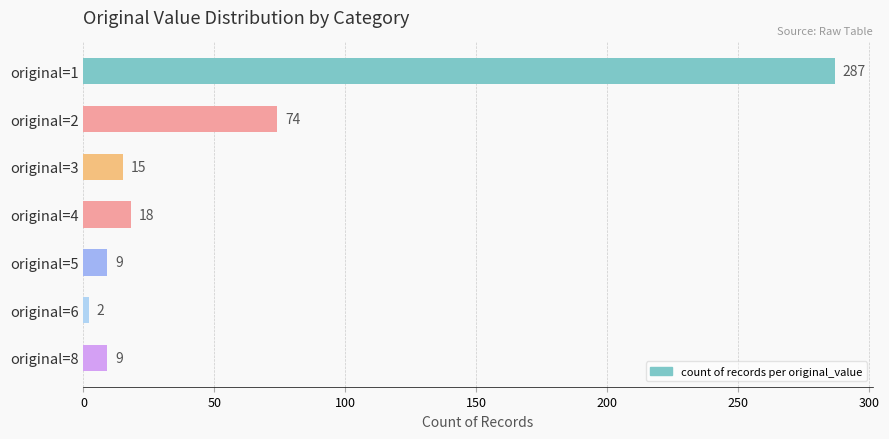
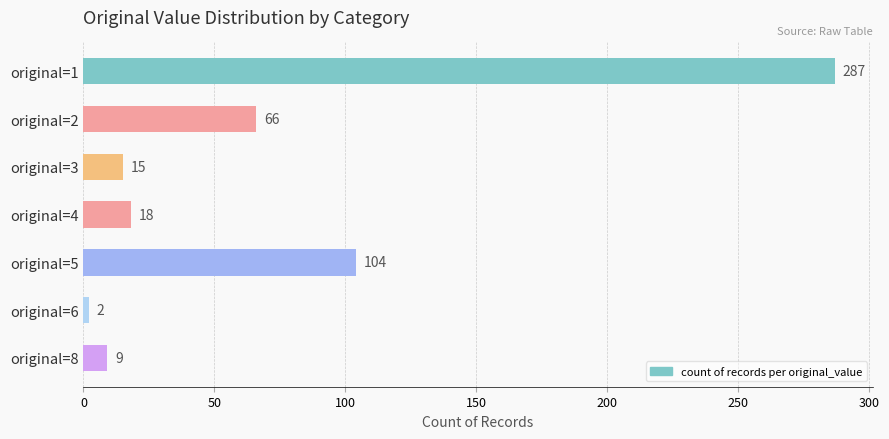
original=2: 74 -> 66
original=5: 9 -> 104
